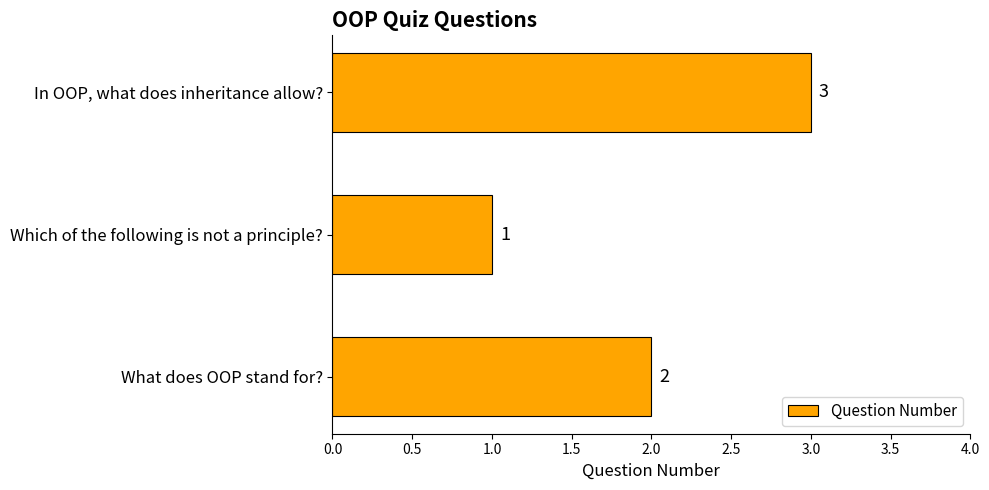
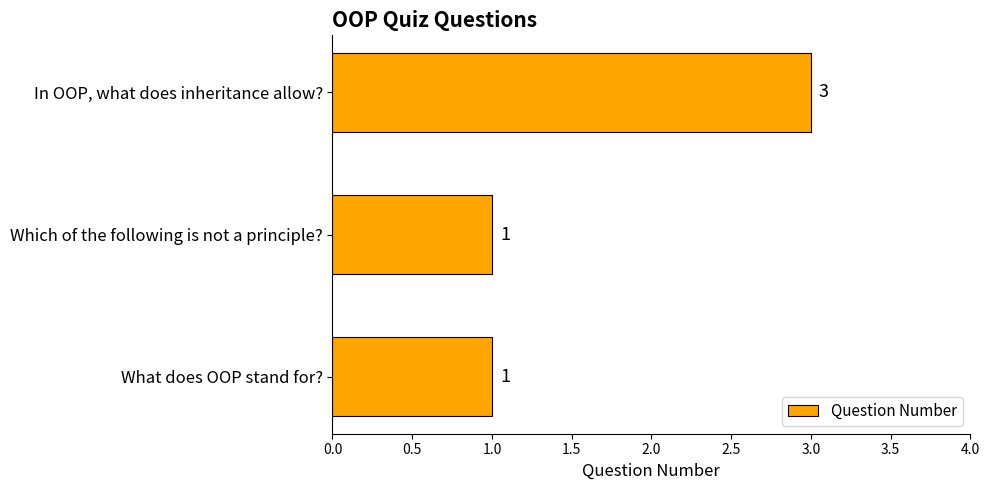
What does OOP stand for?: 2 -> 1
